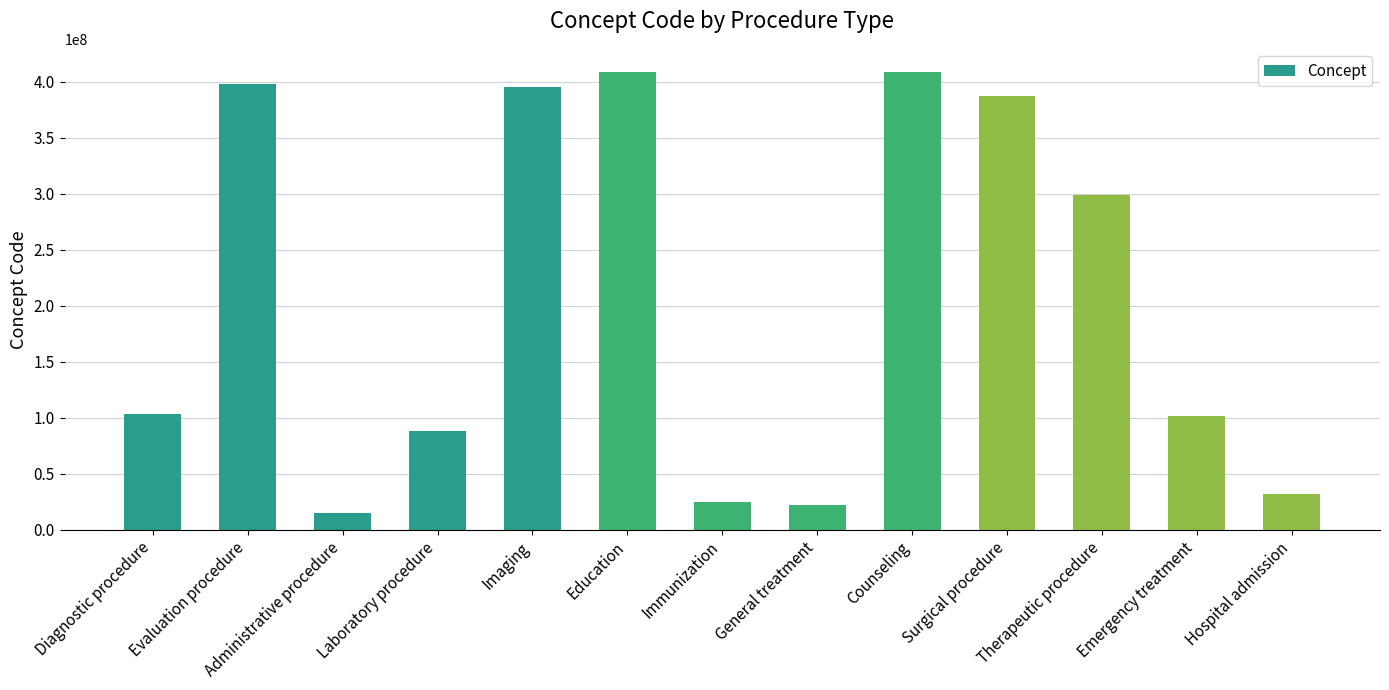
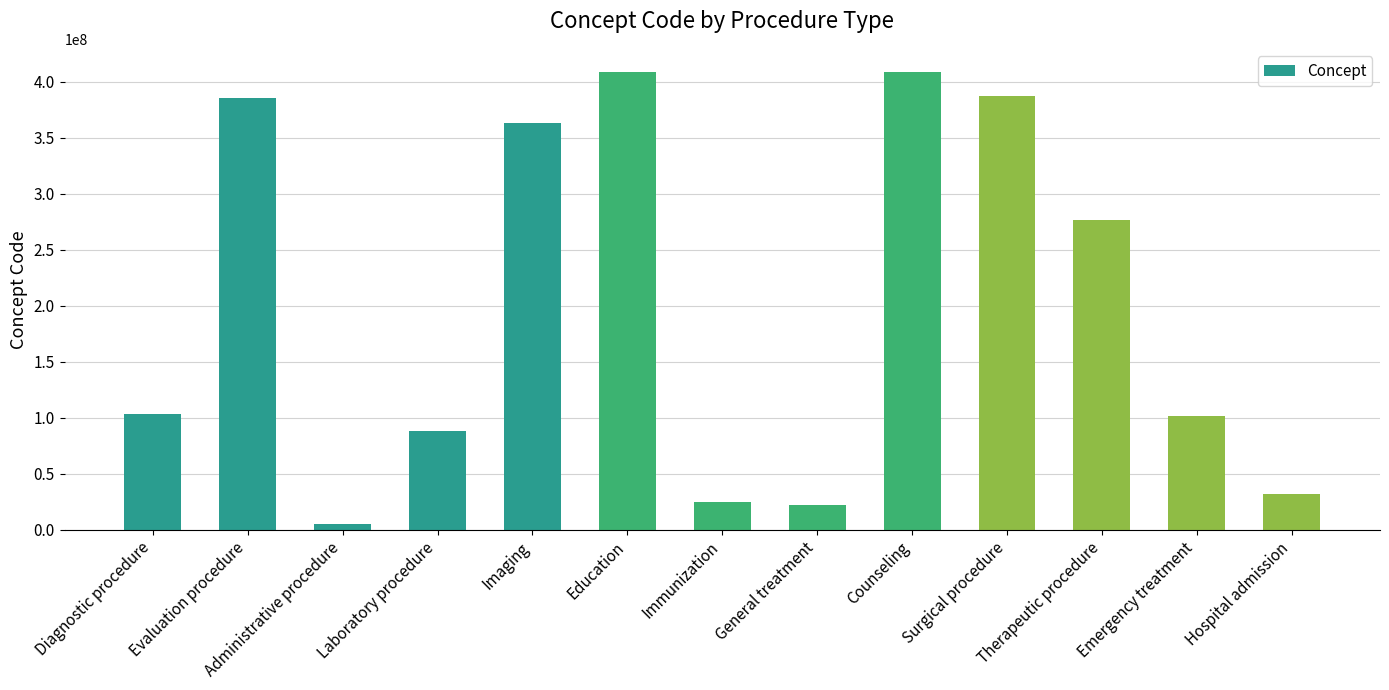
Evaluation procedure: 398000000 -> 386000000
Administrative procedure: 15000000 -> 5000000
Imaging: 396000000 -> 364000000
Therapeutic procedure: 299000000 -> 277000000
